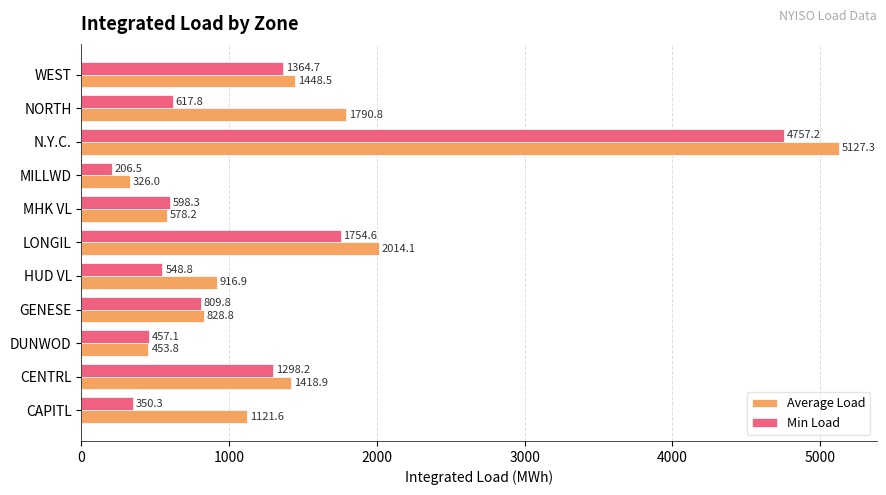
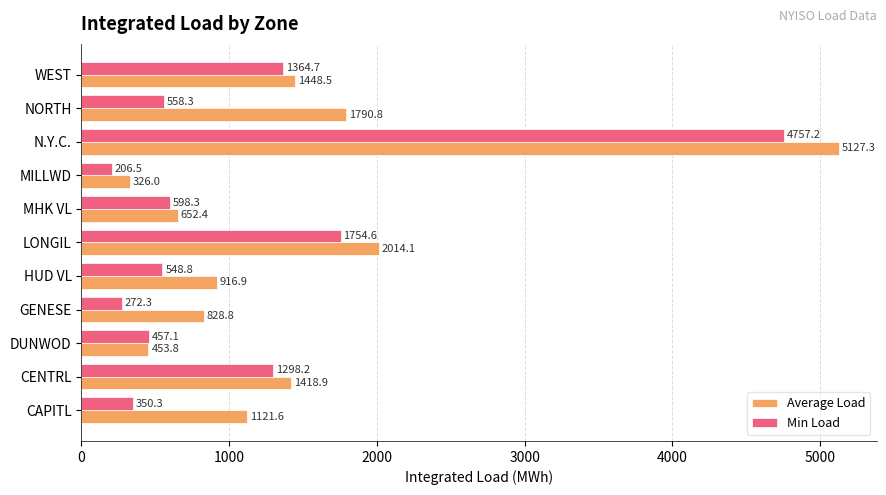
Min Load, NORTH: 617.8 -> 558.3
Average Load, MHK VL: 578.2 -> 652.4
Min Load, GENESE: 809.8 -> 272.3
